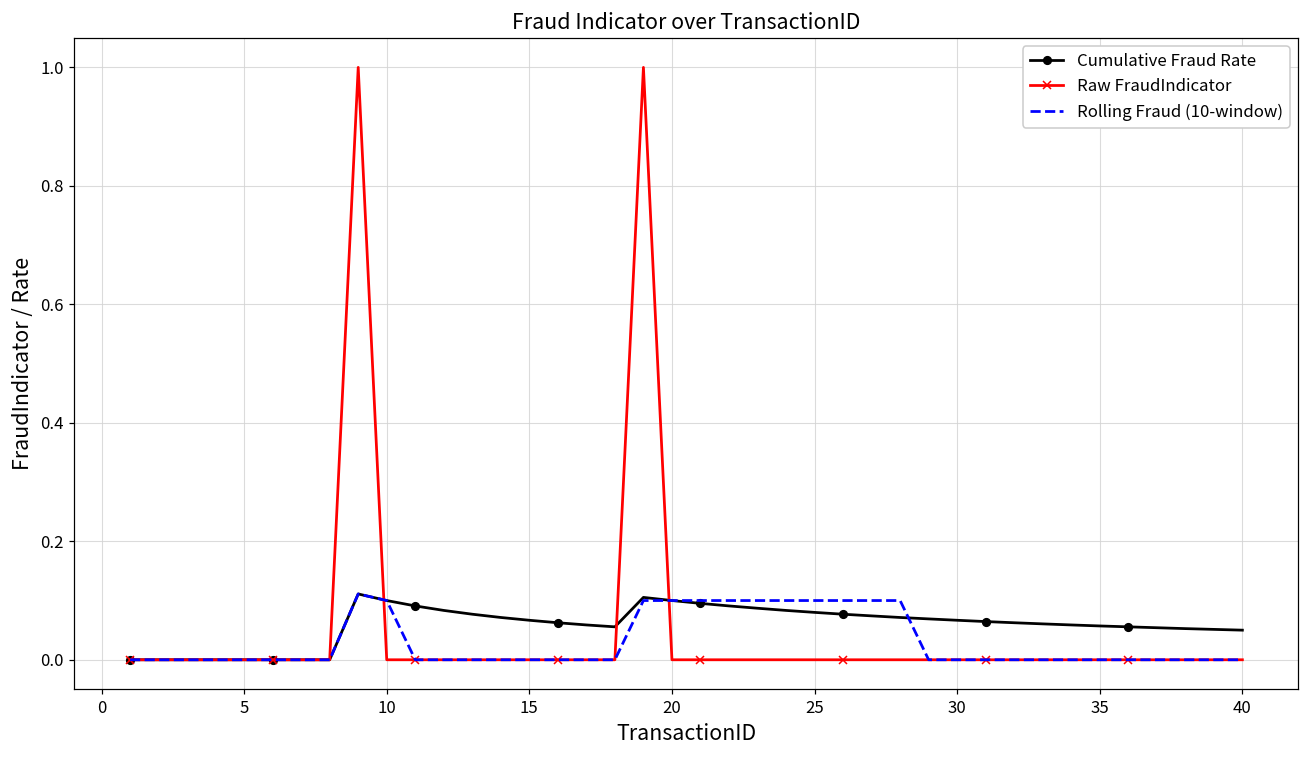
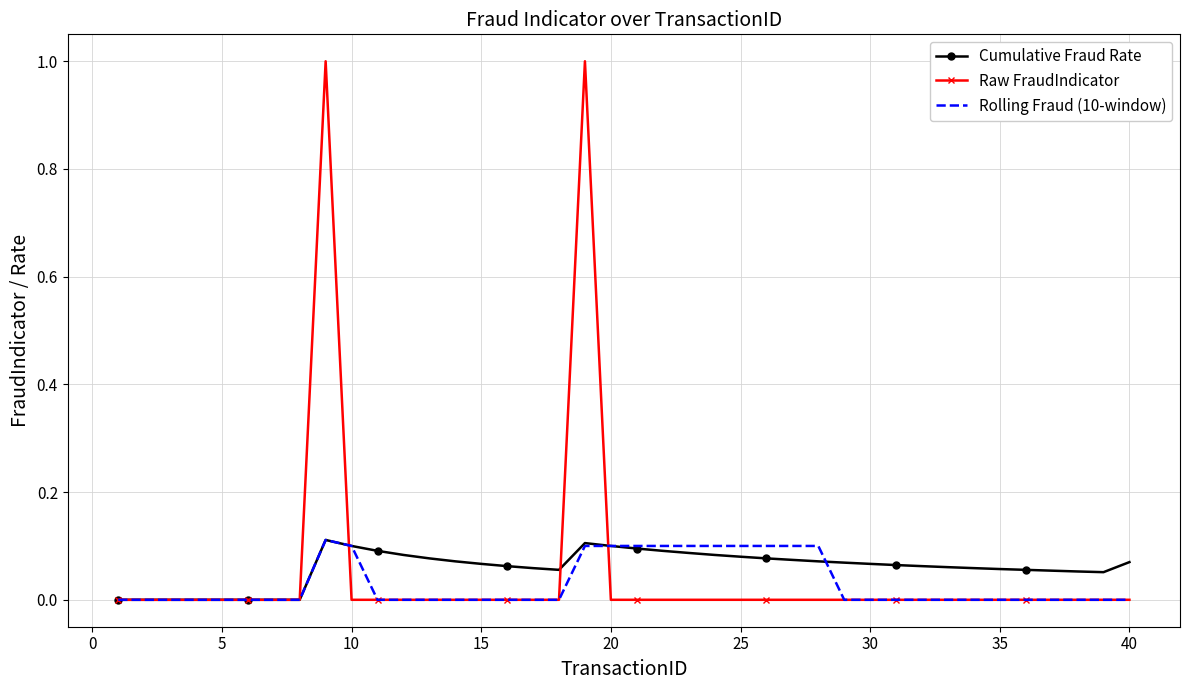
Cumulative Fraud Rate, 40: 0.05 -> 0.07
